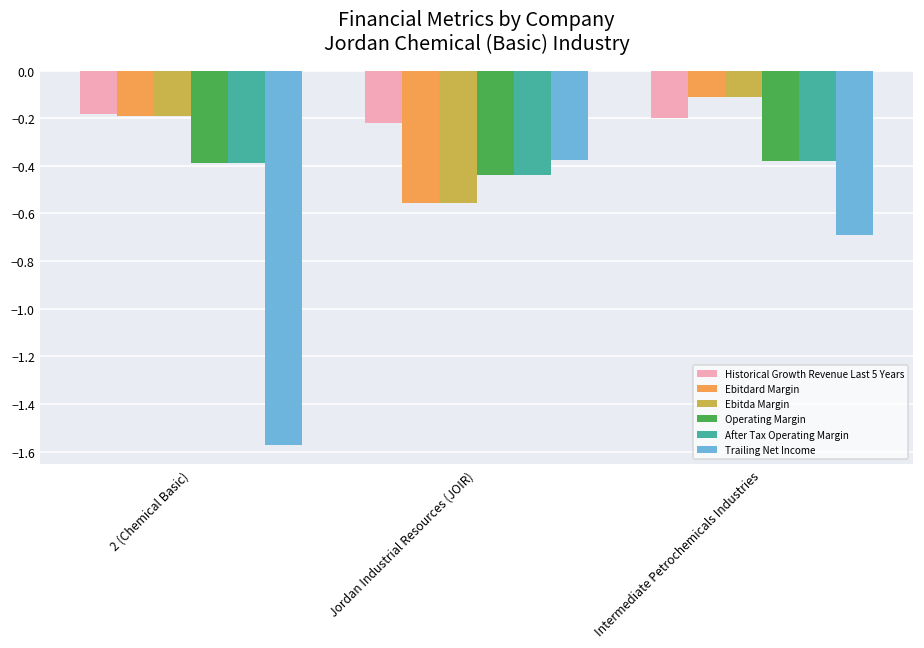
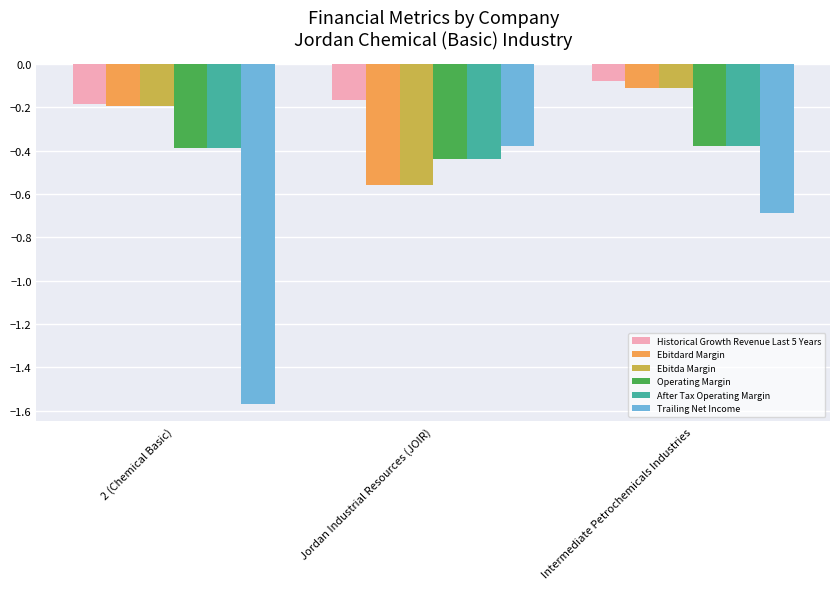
Historical Growth Revenue Last 5 Years, Jordan Industrial Resources (JOIR): -0.22 -> -0.17
Historical Growth Revenue Last 5 Years, Intermediate Petrochemicals Industries: -0.20 -> -0.08
